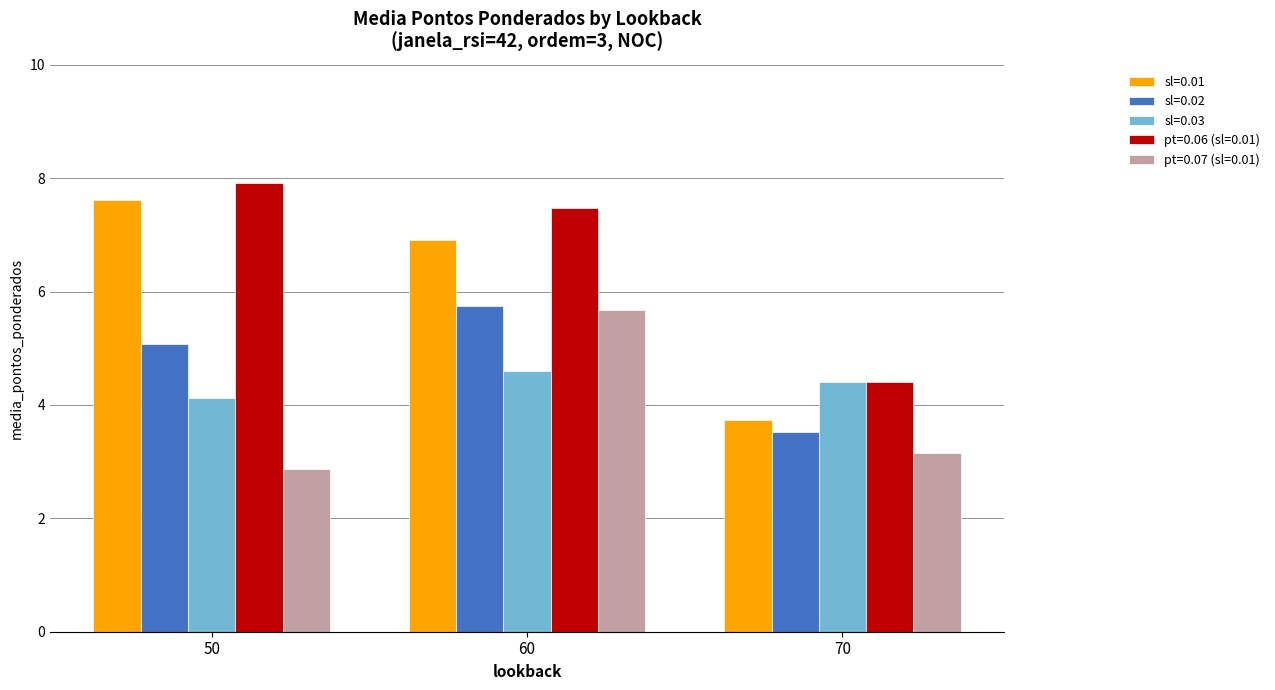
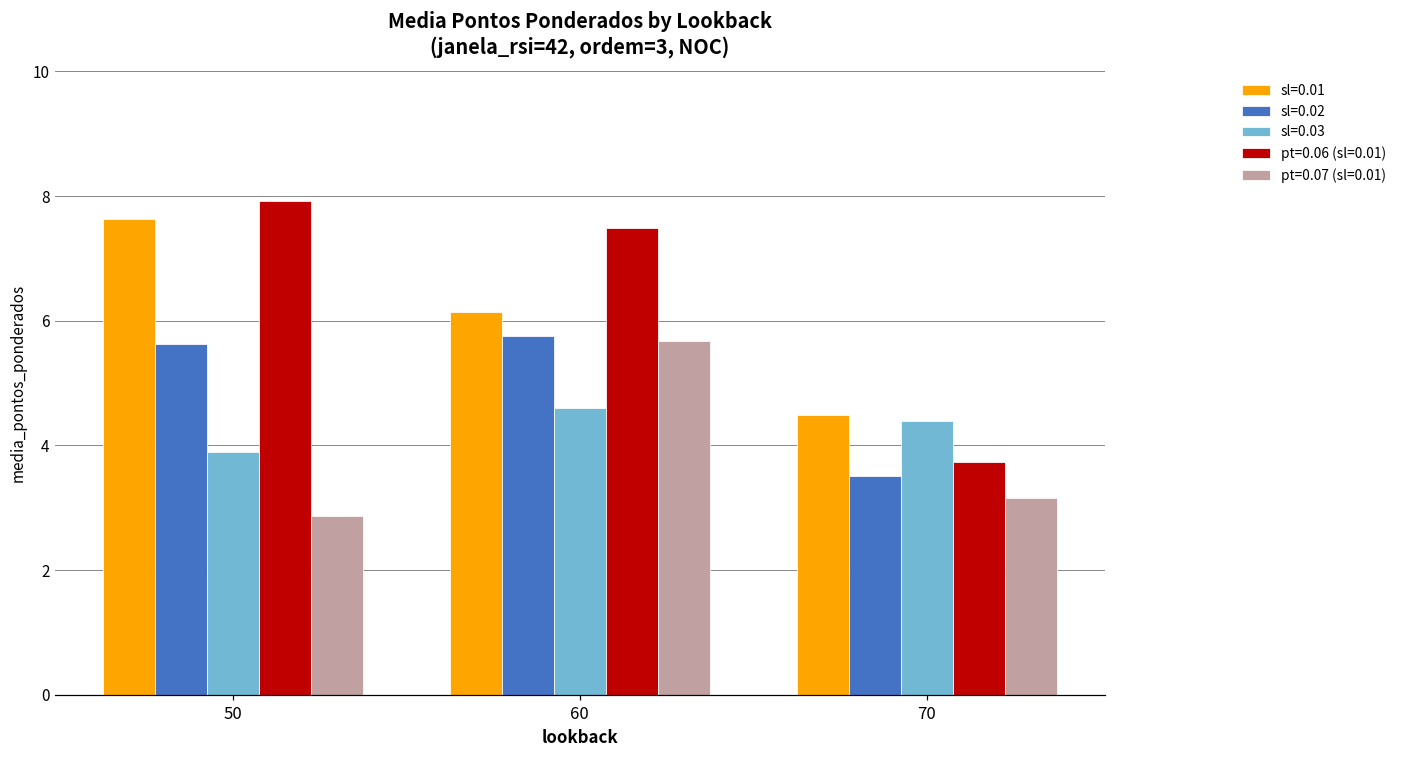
sl=0.02, 50: 5.1 -> 5.6
sl=0.03, 50: 4.1 -> 3.9
sl=0.01, 60: 6.9 -> 6.1
sl=0.01, 70: 3.7 -> 4.5
pt=0.06 (sl=0.01), 70: 4.4 -> 3.7
